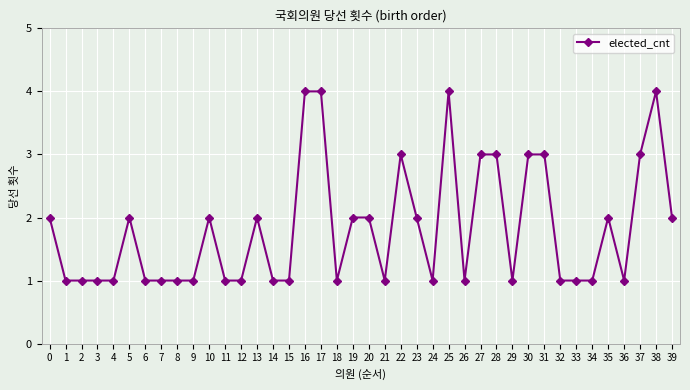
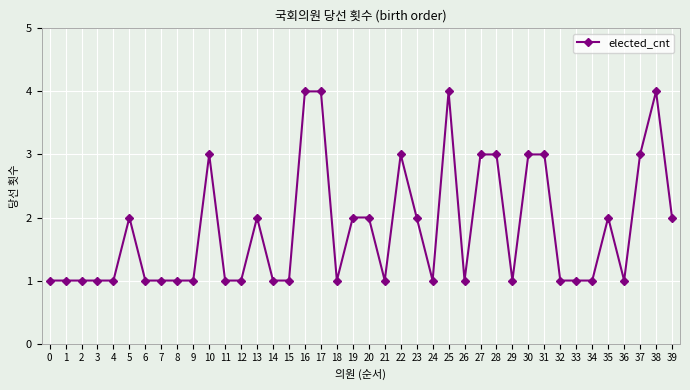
0: 2 -> 1
10: 2 -> 3
